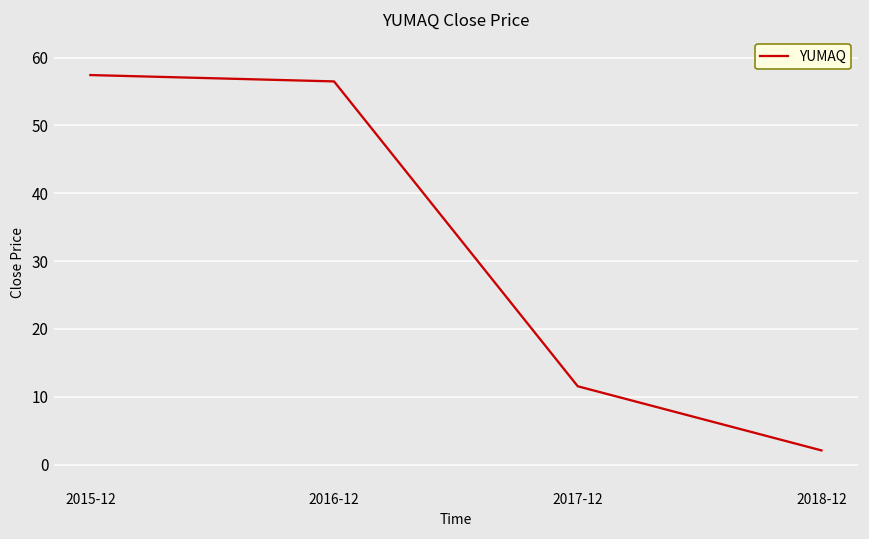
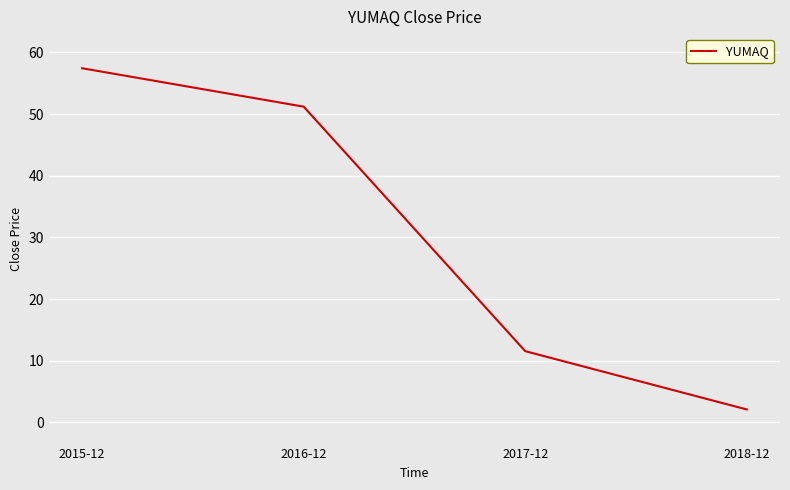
2016-12: 56 -> 51
